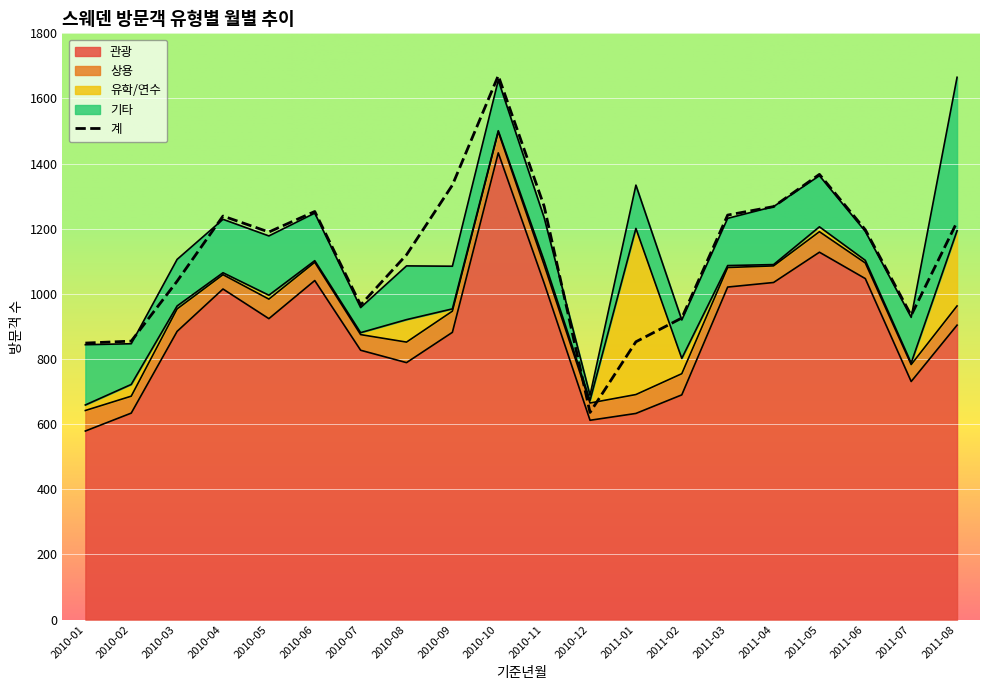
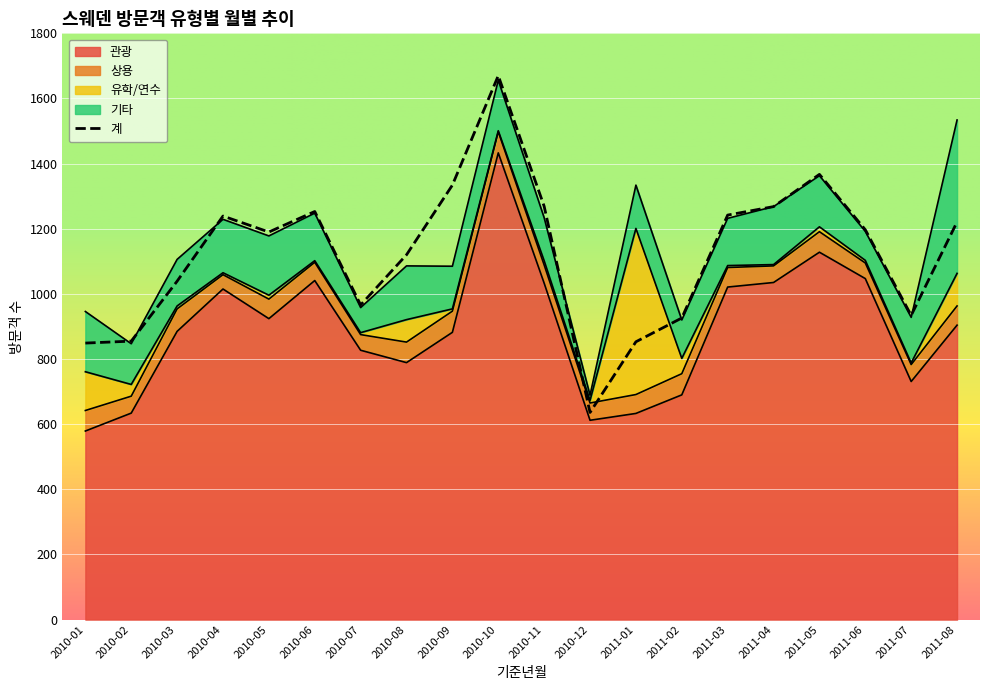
유학/연수, 2010-01: 20 -> 120
유학/연수, 2011-08: 230 -> 100
